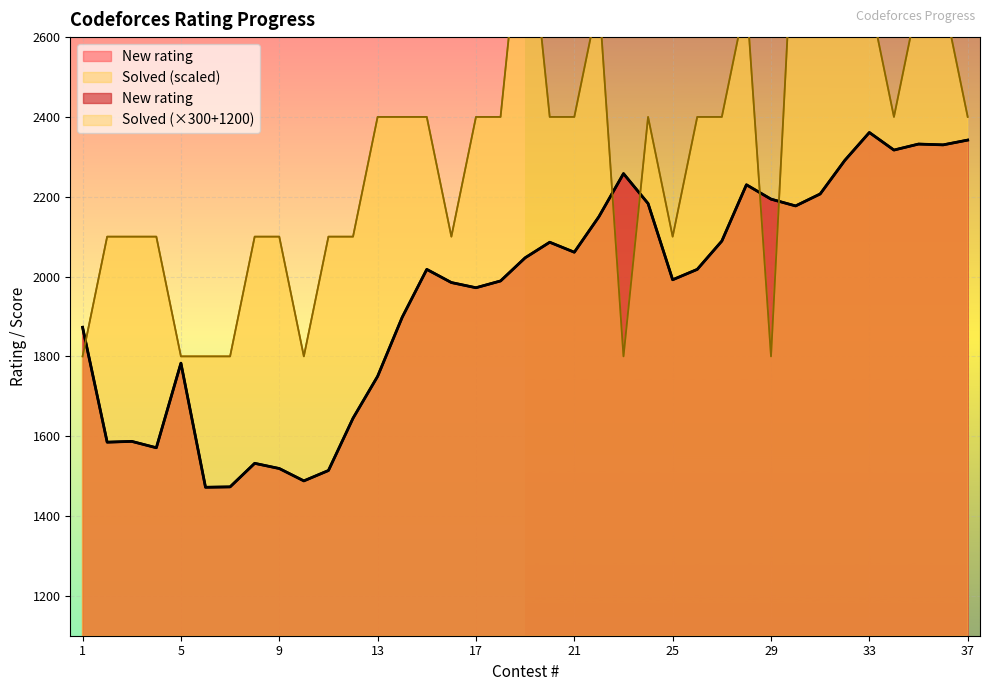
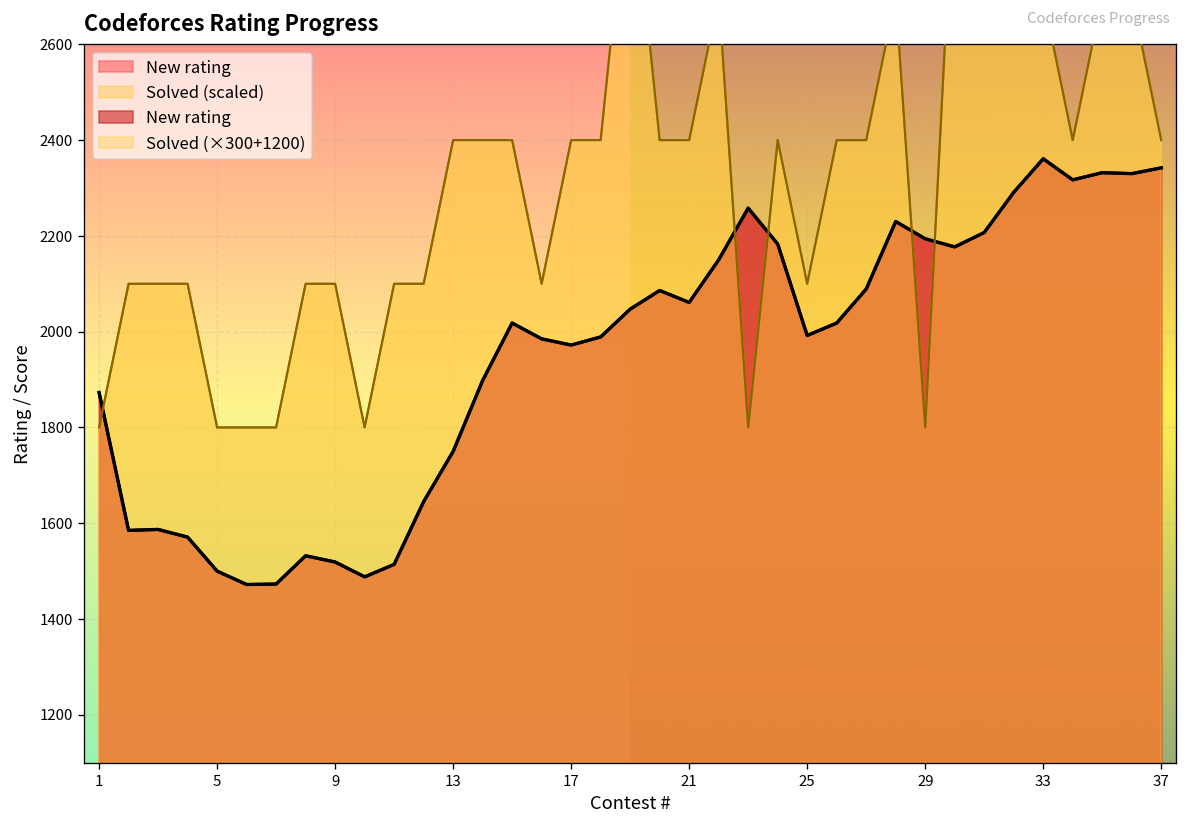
New rating, 5: 1780 -> 1500
